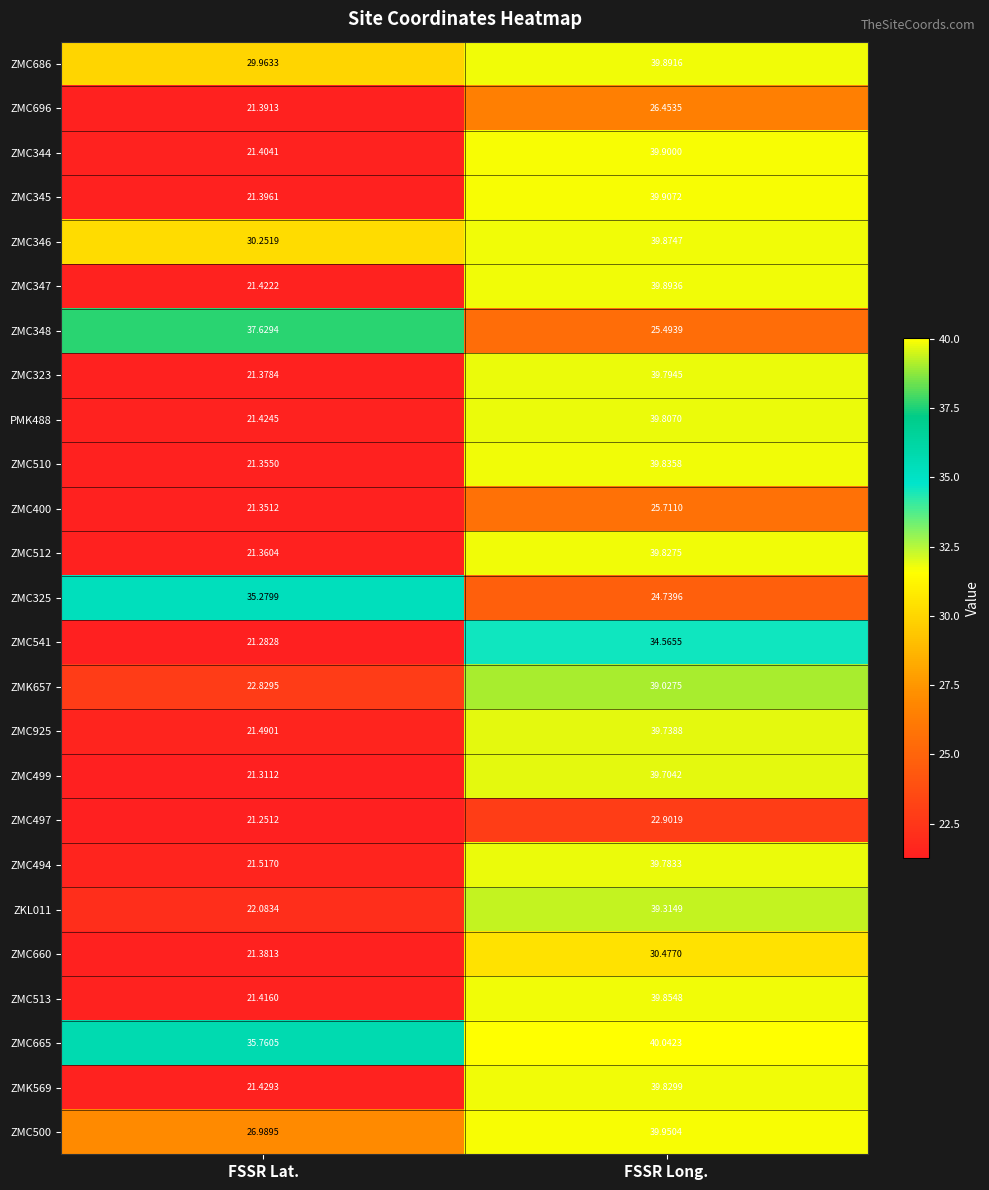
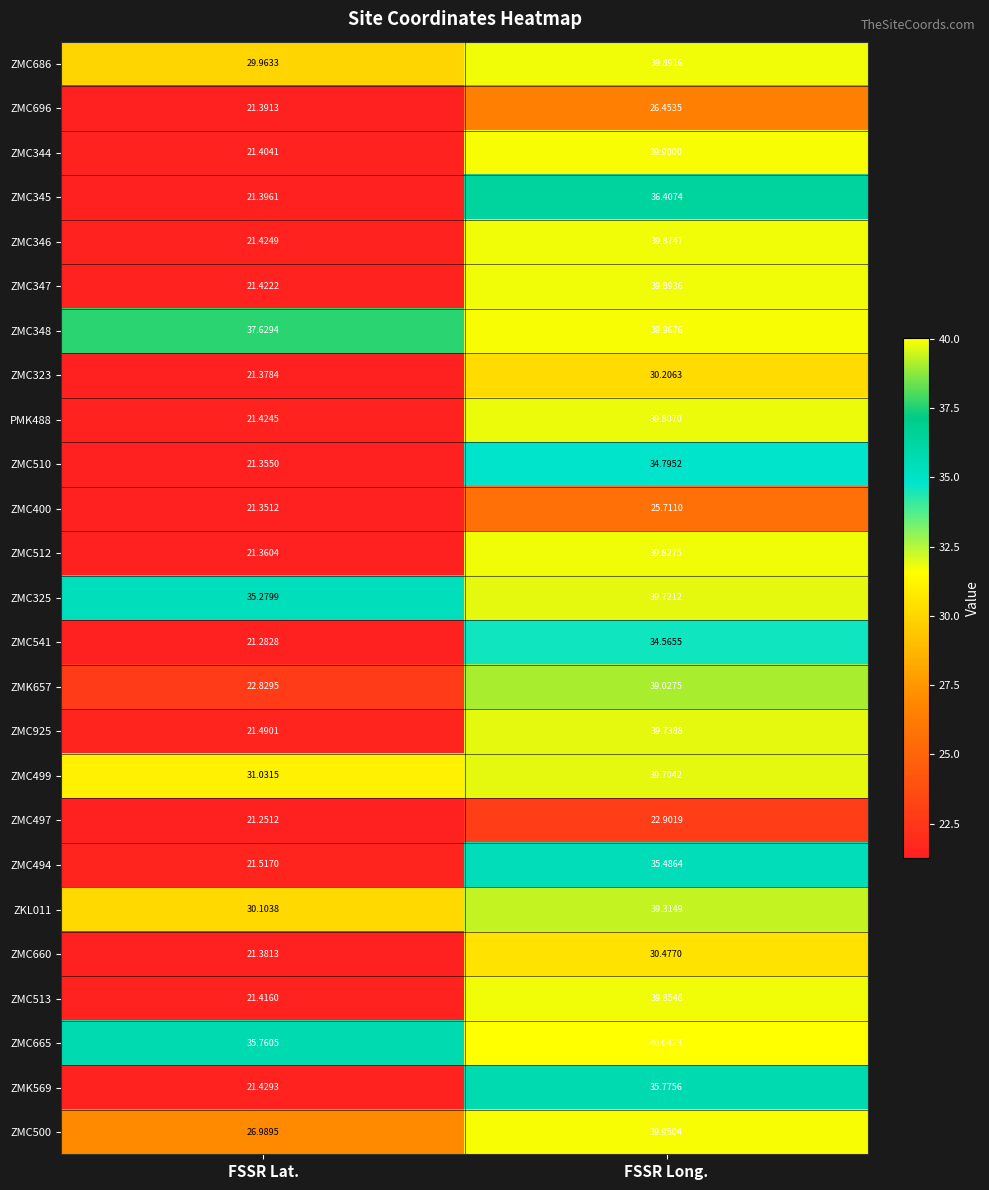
ZMC345, FSSR Long.: 39.9072 -> 36.4074
ZMC346, FSSR Lat.: 30.2519 -> 21.4249
ZMC348, FSSR Long.: 25.4939 -> 39.9676
ZMC323, FSSR Long.: 39.7945 -> 30.2063
ZMC510, FSSR Long.: 39.8358 -> 34.7952
ZMC325, FSSR Long.: 24.7396 -> 39.7212
ZMC499, FSSR Lat.: 21.3112 -> 31.0315
ZMC494, FSSR Long.: 39.7833 -> 35.4864
ZKL011, FSSR Lat.: 22.0834 -> 30.1038
ZMK569, FSSR Long.: 39.8299 -> 35.7756
